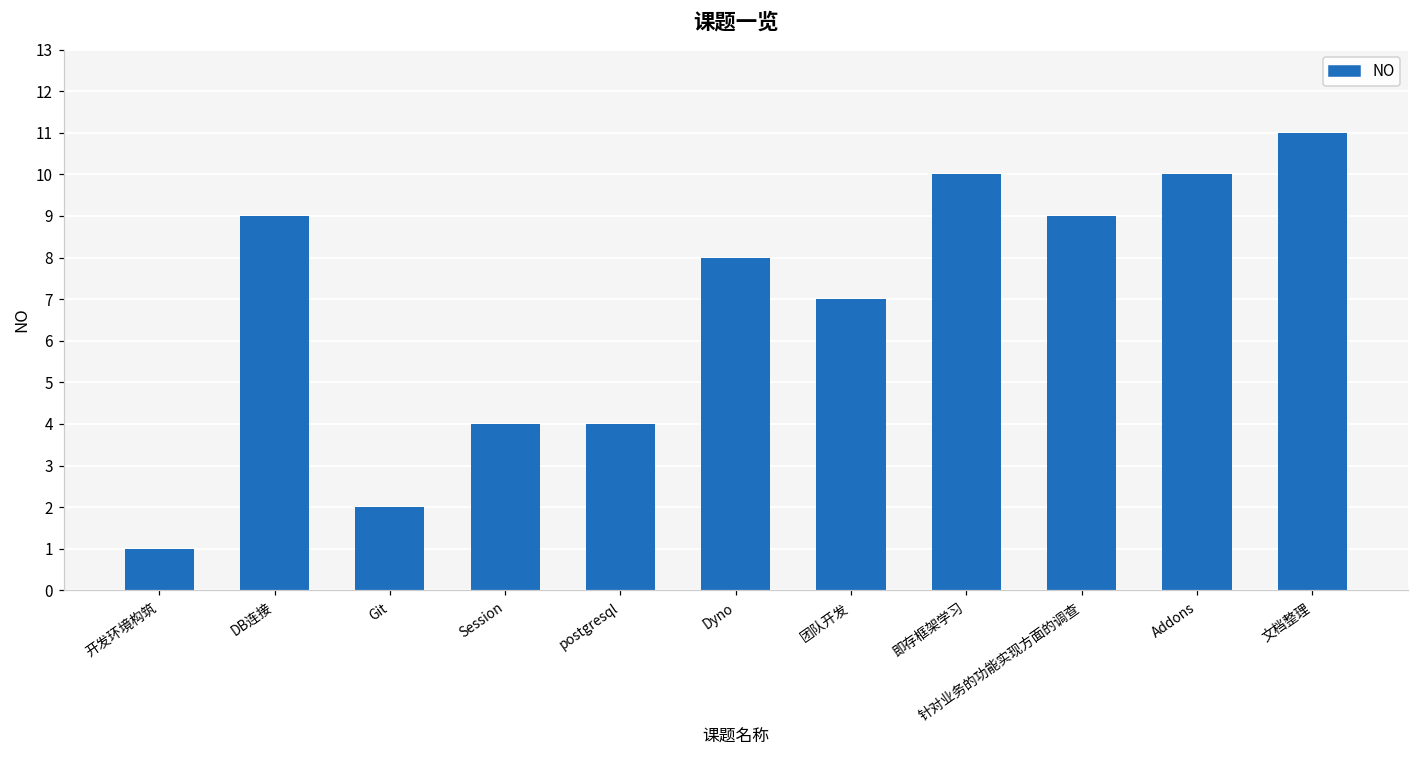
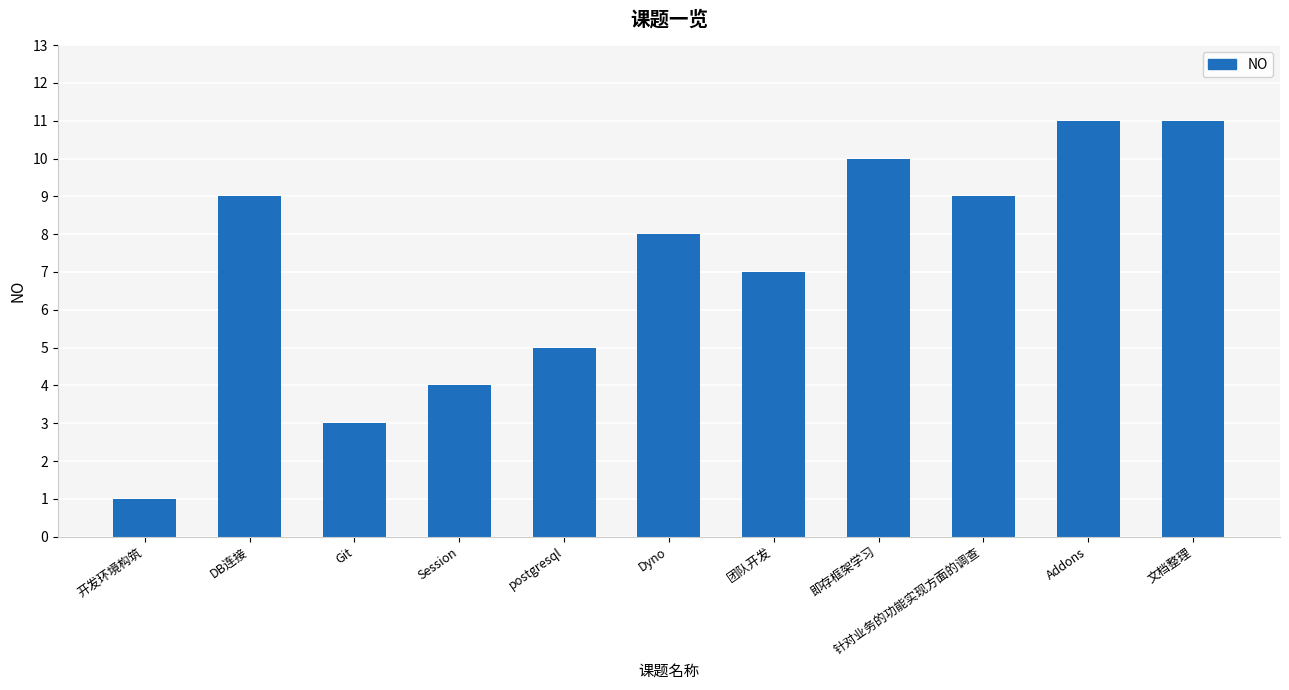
Git: 2 -> 3
postgresql: 4 -> 5
Addons: 10 -> 11
